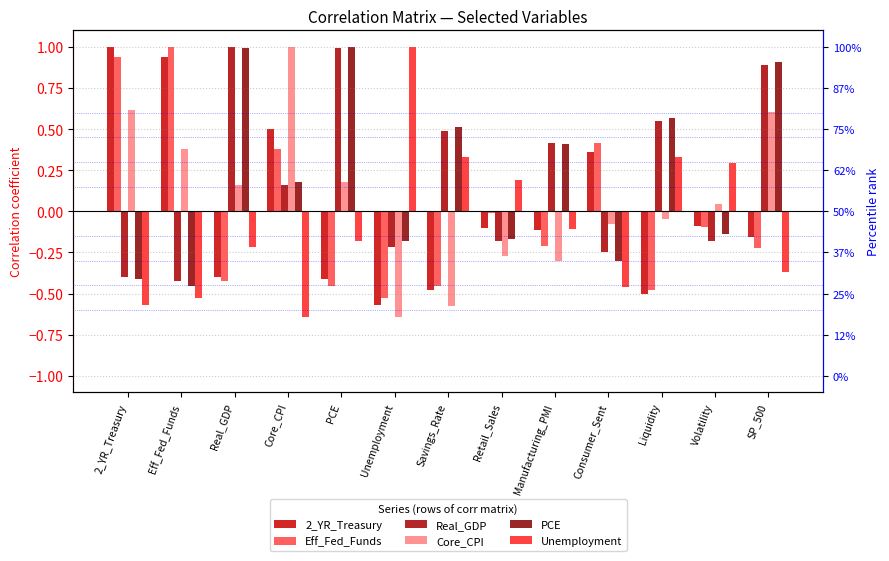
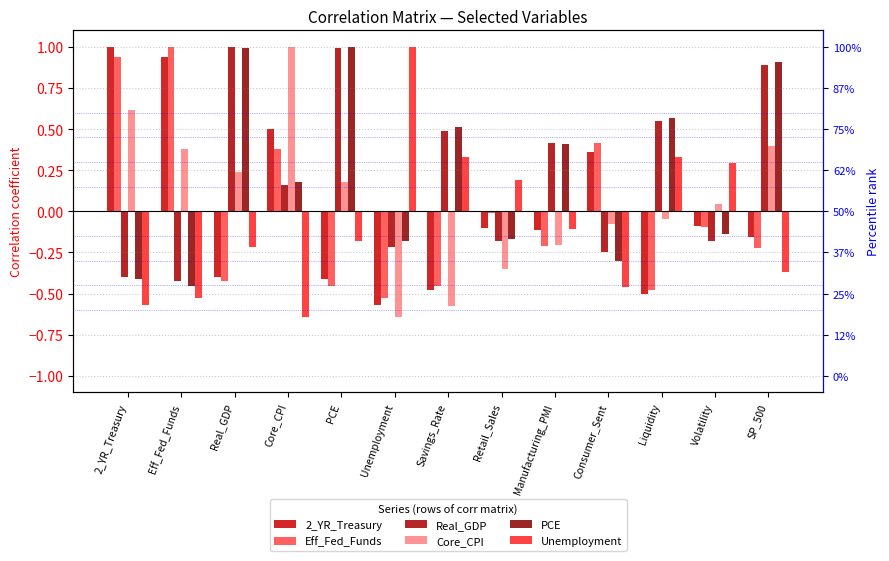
Core_CPI, Real_GDP: 0.16 -> 0.24
Core_CPI, Retail_Sales: -0.27 -> -0.35
Core_CPI, Manufacturing_PMI: -0.30 -> -0.21
Core_CPI, SP_500: 0.60 -> 0.39
